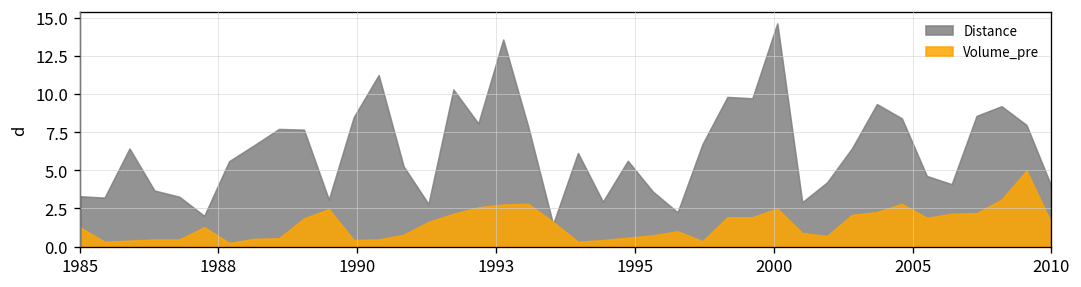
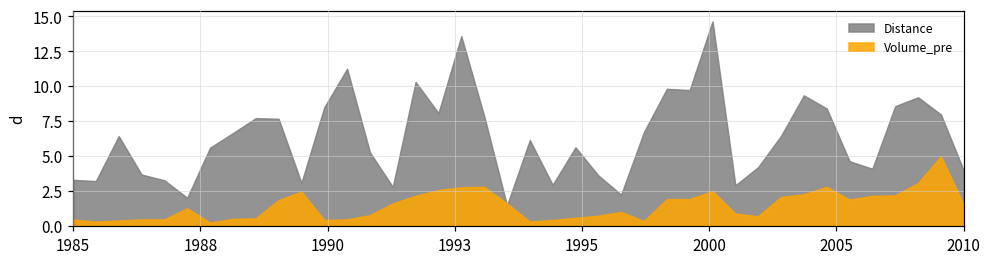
Volume_pre, 1985: 1.3 -> 0.4
